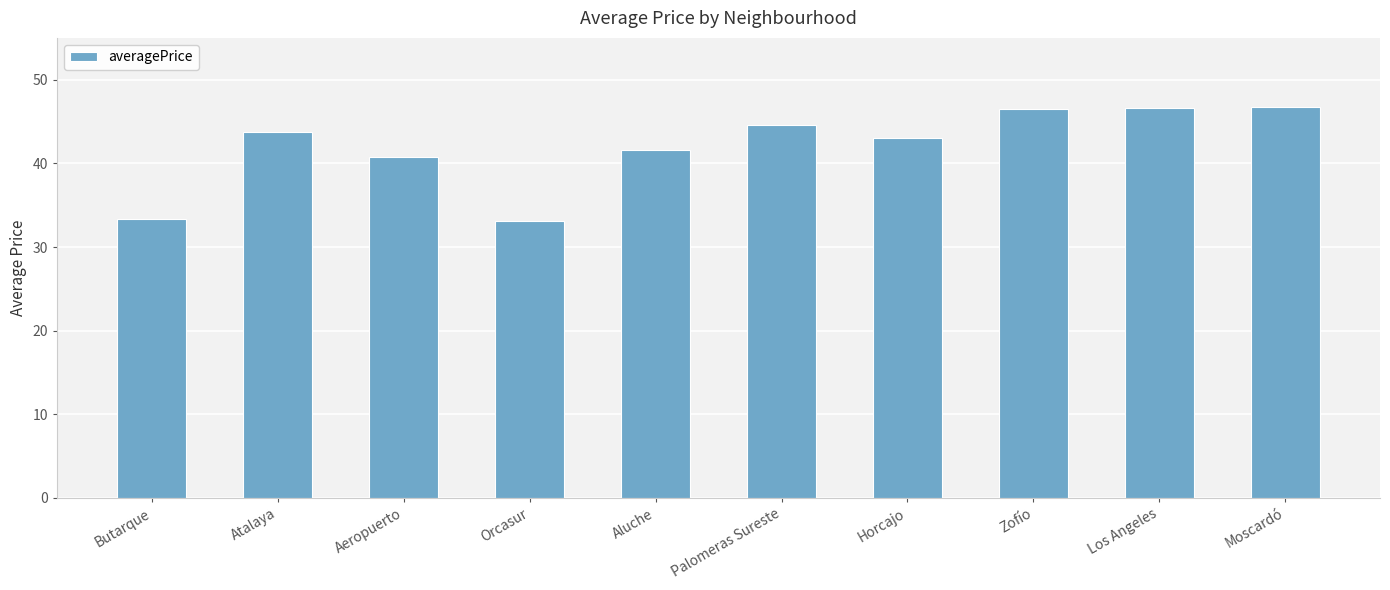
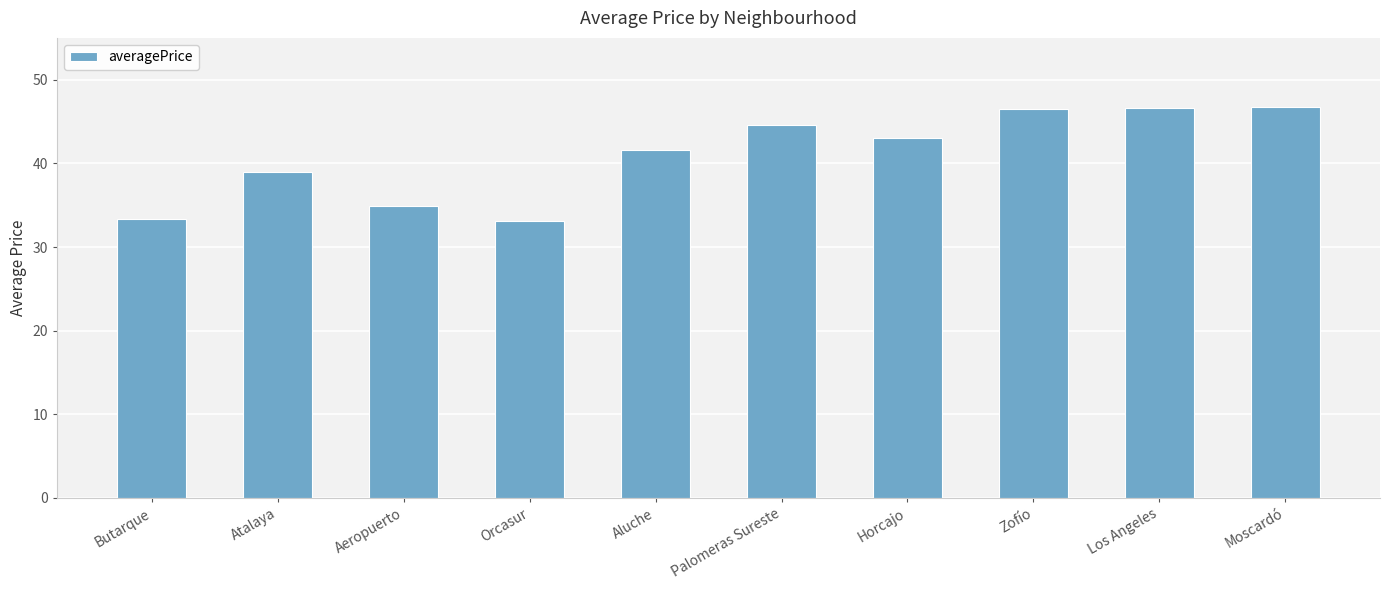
Atalaya: 44 -> 39
Aeropuerto: 41 -> 35
